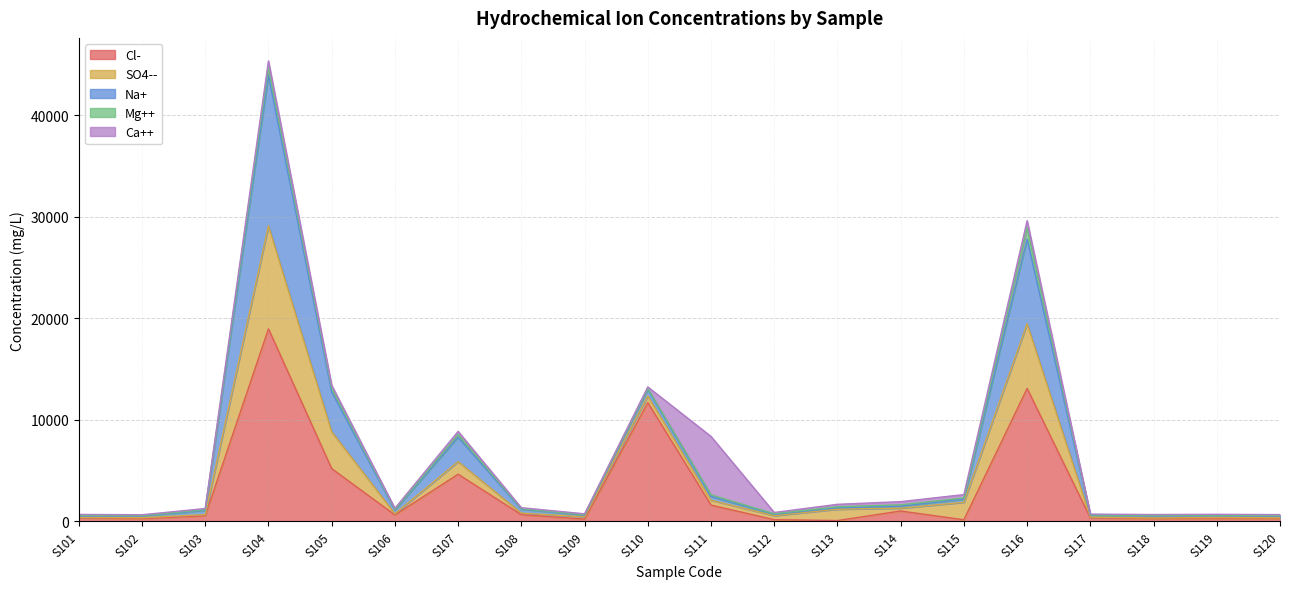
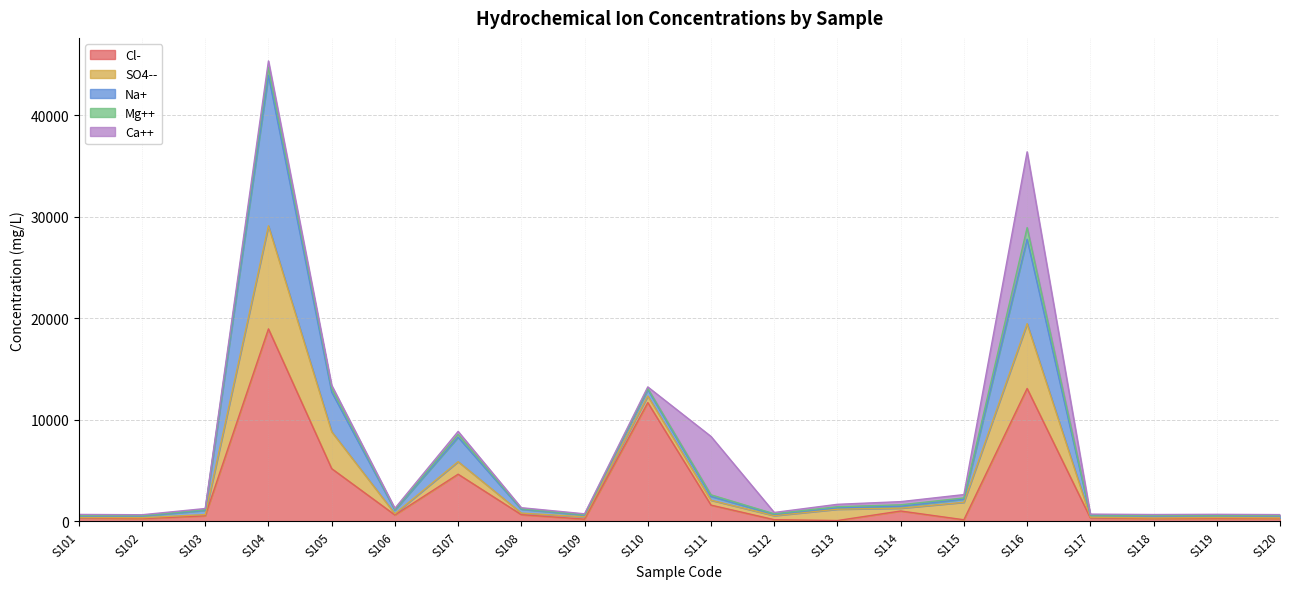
Ca++, S116: 700 -> 7500
